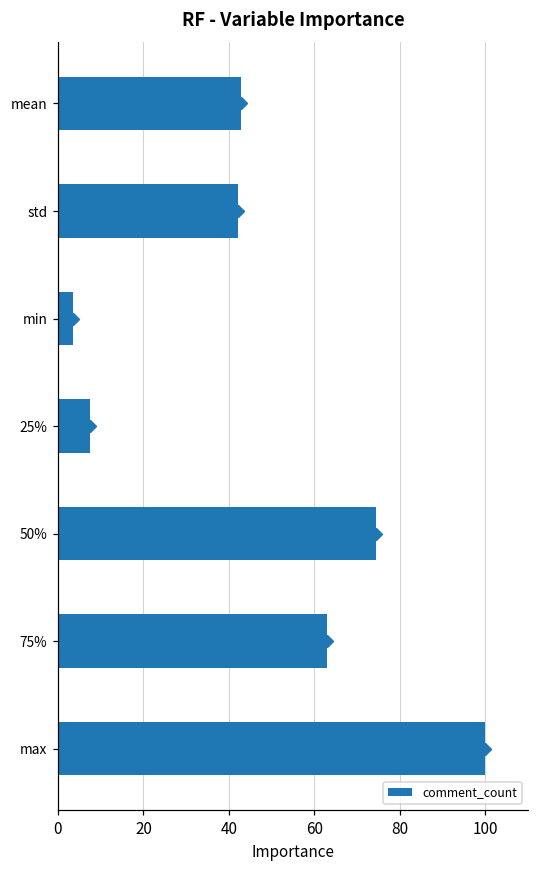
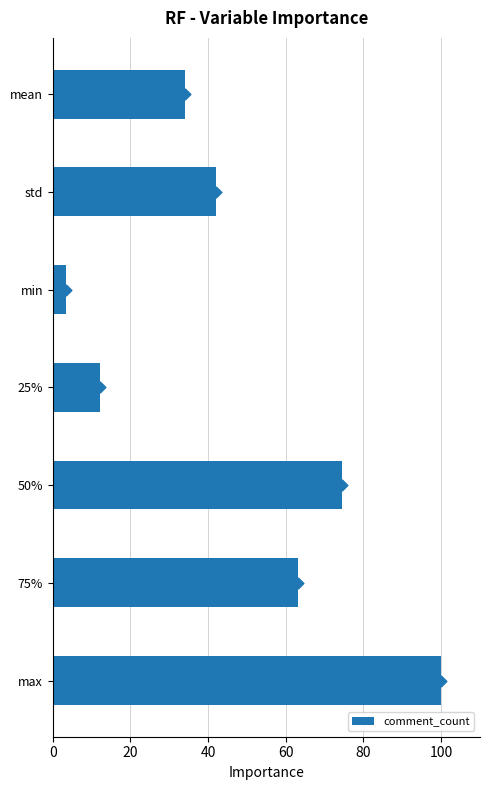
mean: 43 -> 34
25%: 7 -> 12
